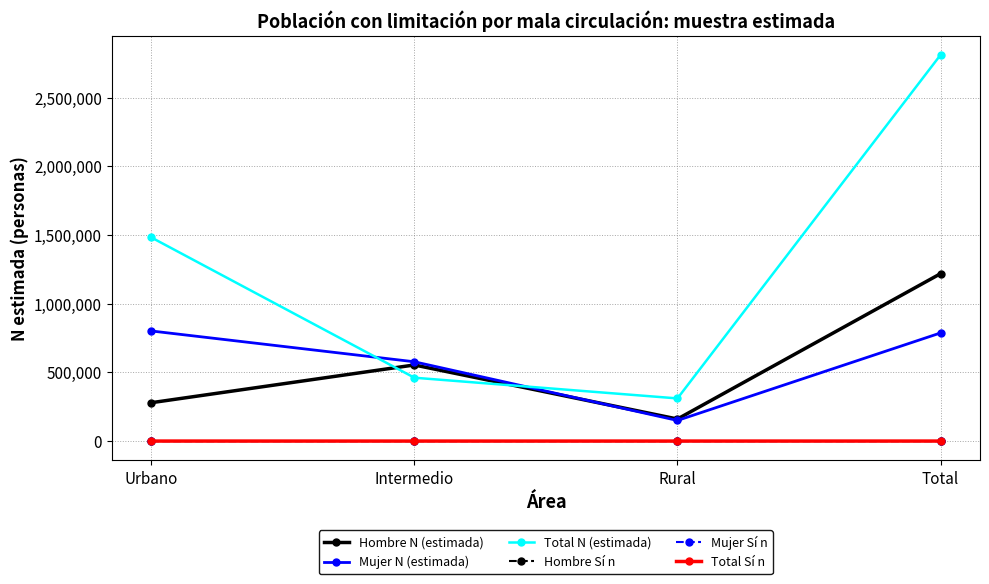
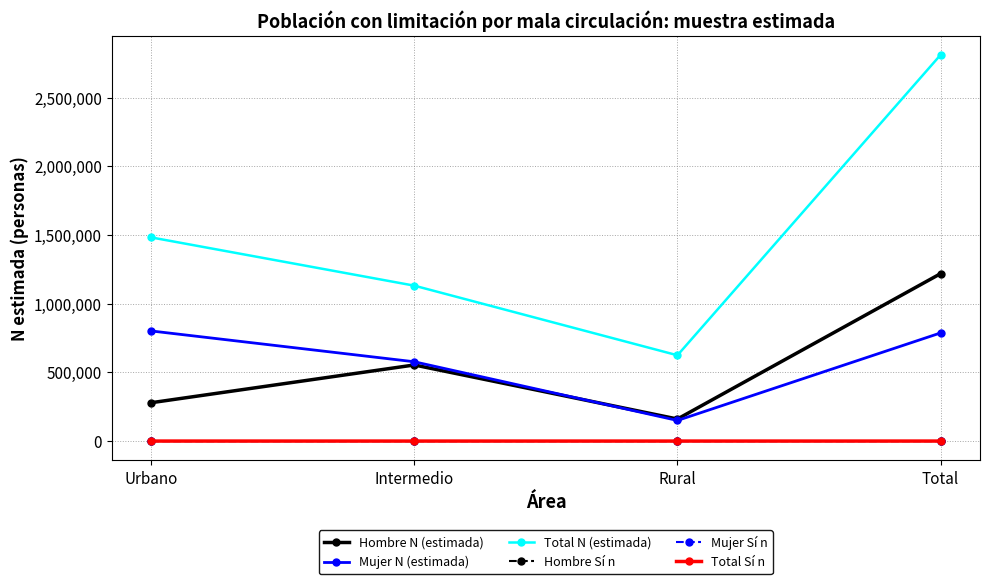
Total N (estimada), Intermedio: 460,000 -> 1,130,000
Total N (estimada), Rural: 310,000 -> 620,000
